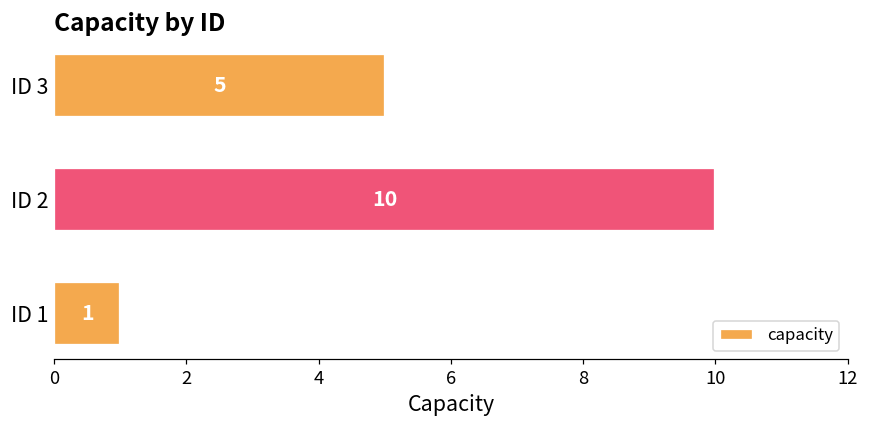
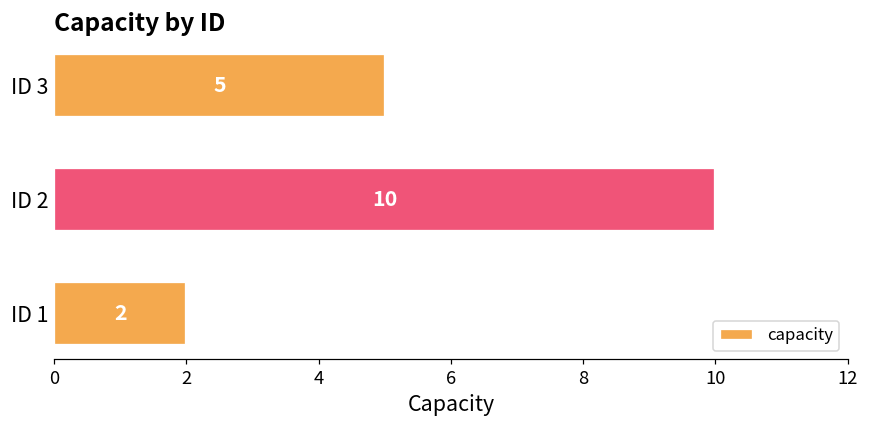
ID 1: 1 -> 2
